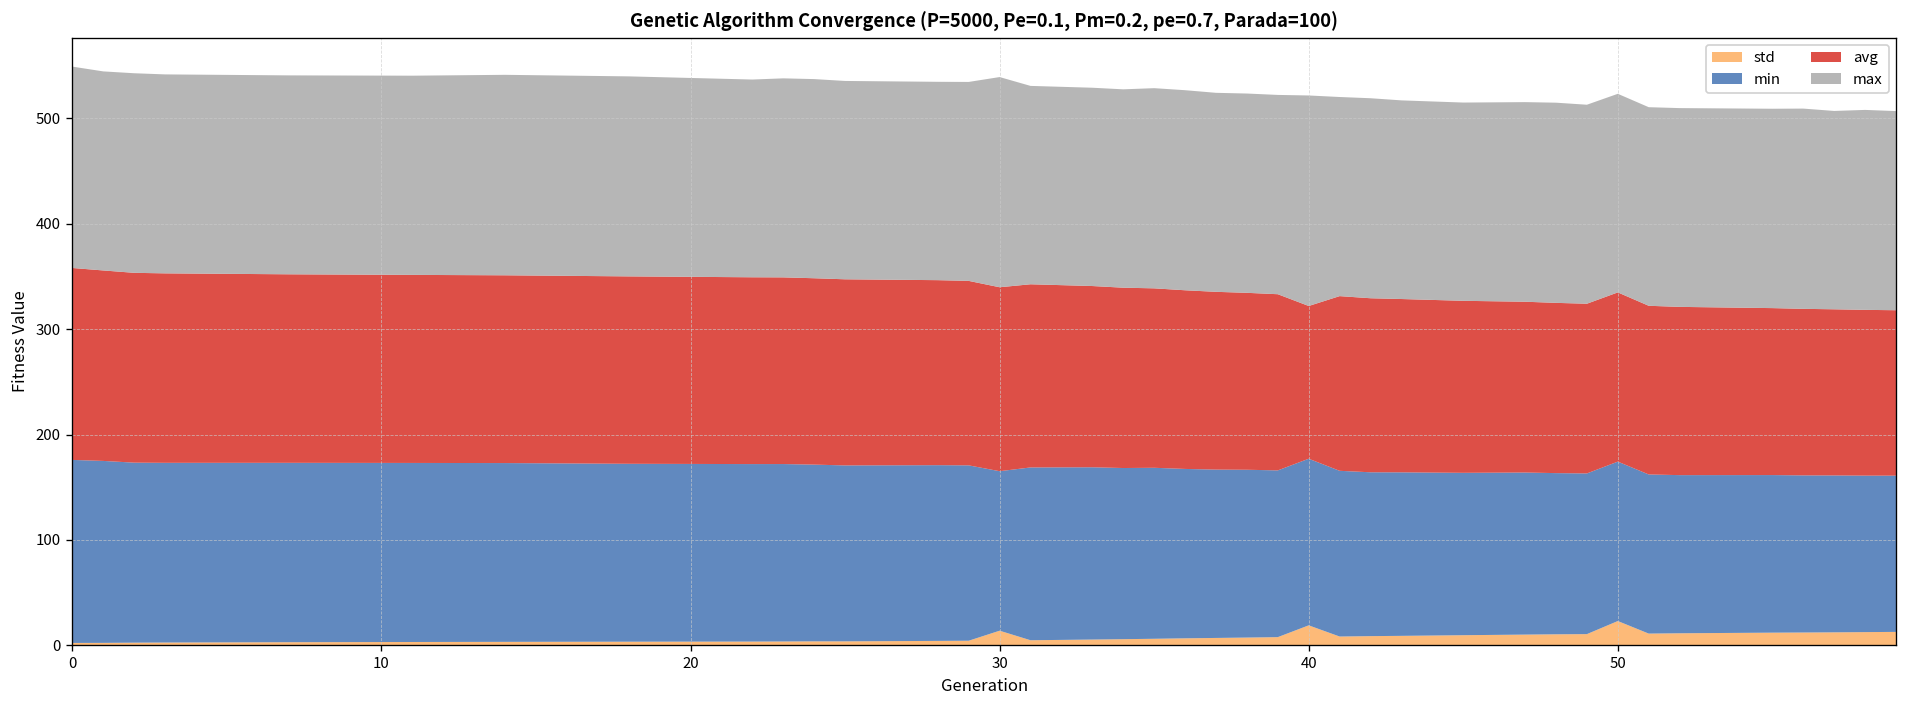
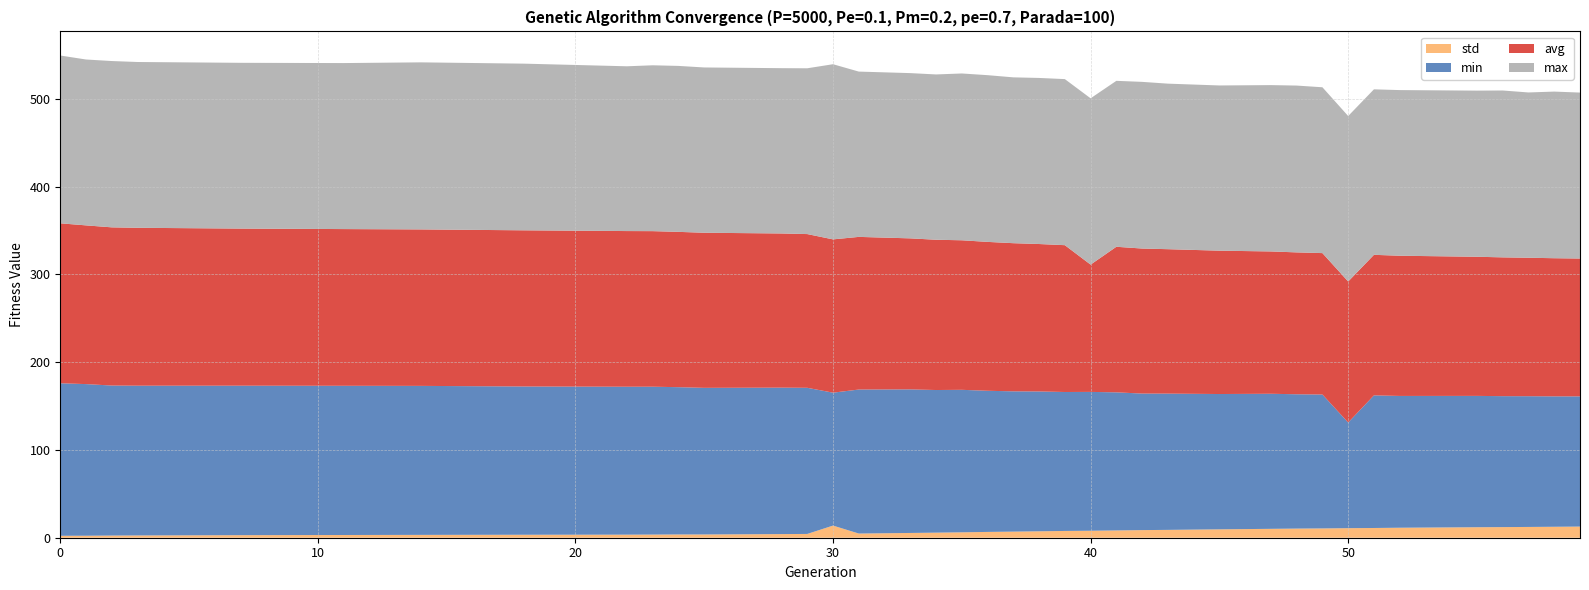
std, 40: 20 -> 10
max, 40: 200 -> 190
std, 50: 20 -> 10
min, 50: 150 -> 120
